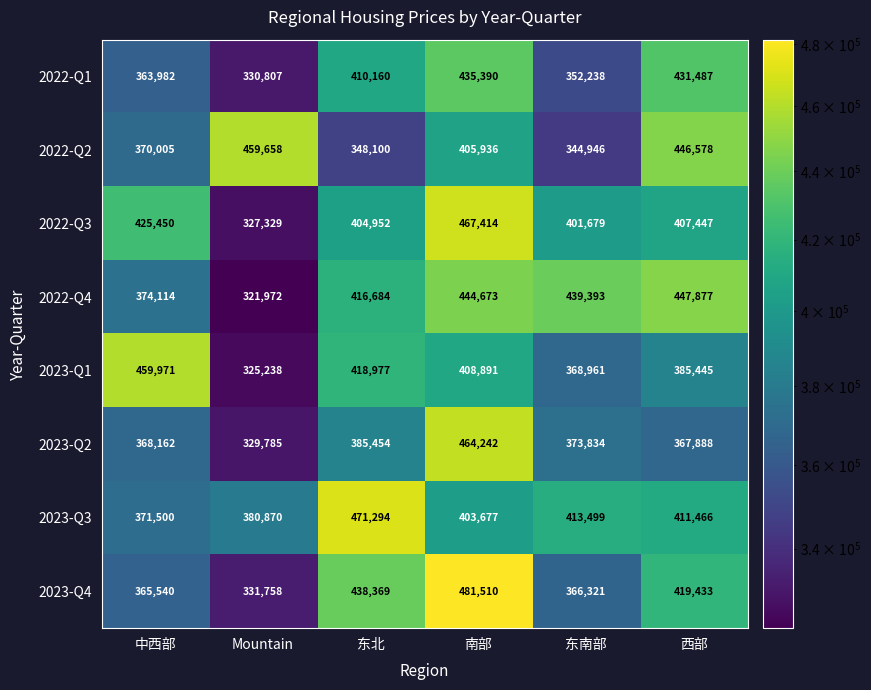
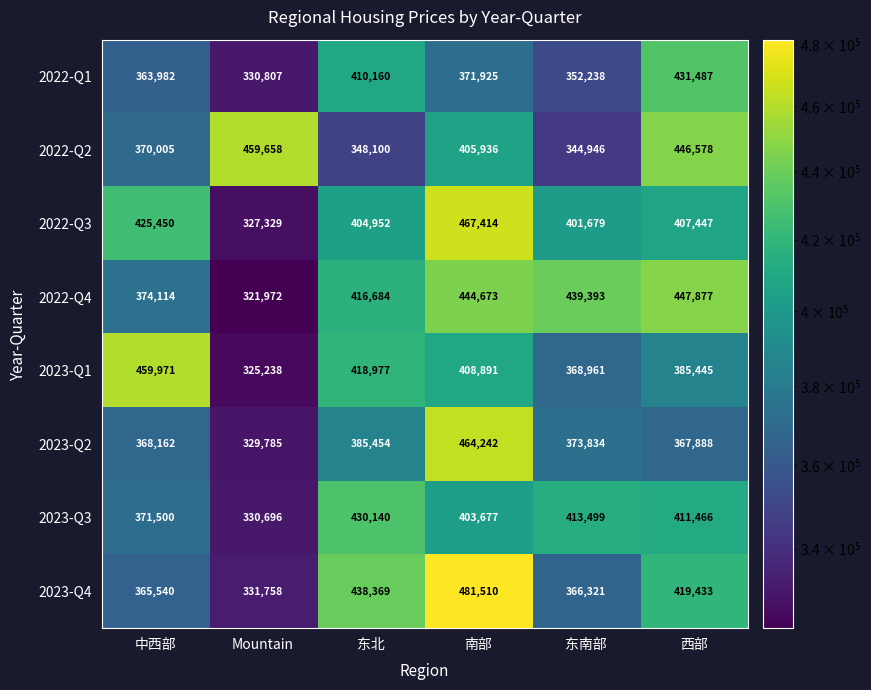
2022-Q1, 南部: 435,390 -> 371,925
2023-Q3, Mountain: 380,870 -> 330,696
2023-Q3, 东北: 471,294 -> 430,140
